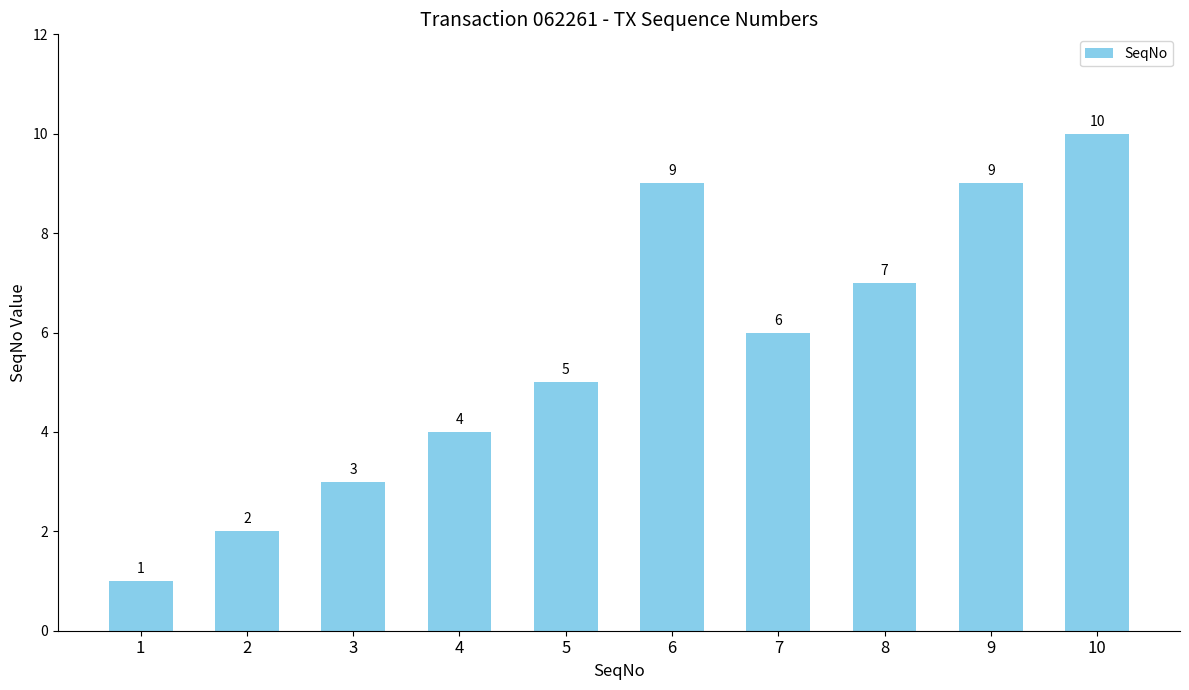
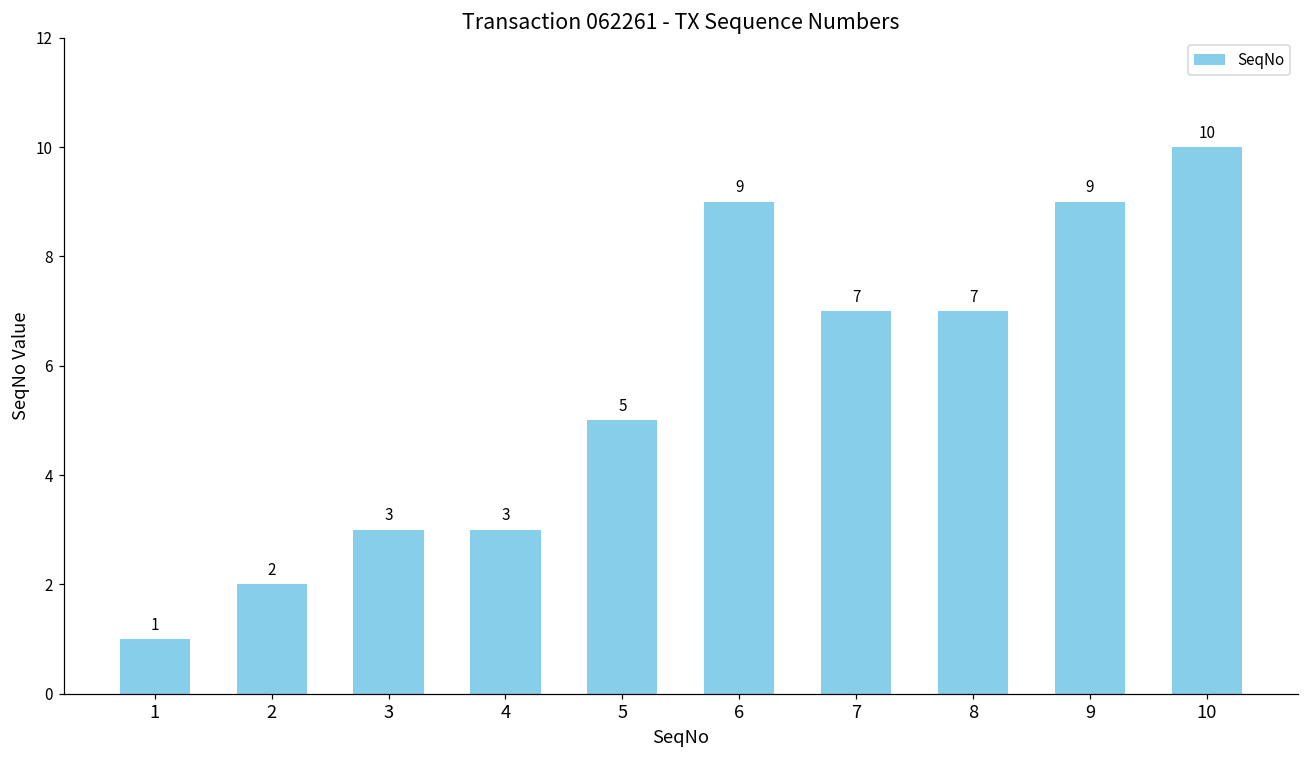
4: 4 -> 3
7: 6 -> 7
